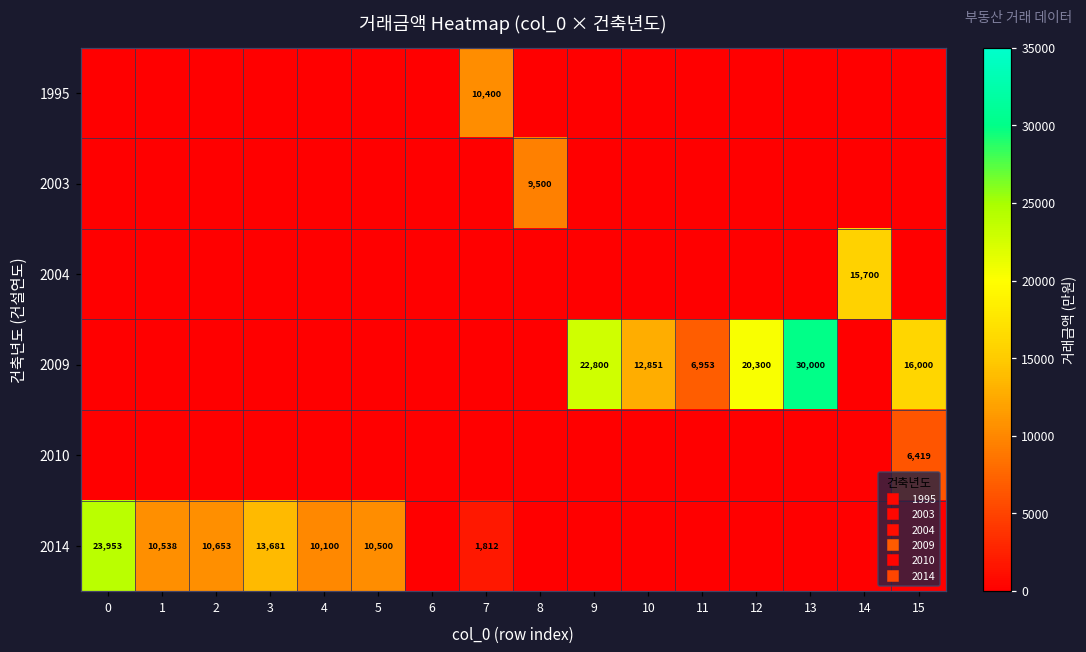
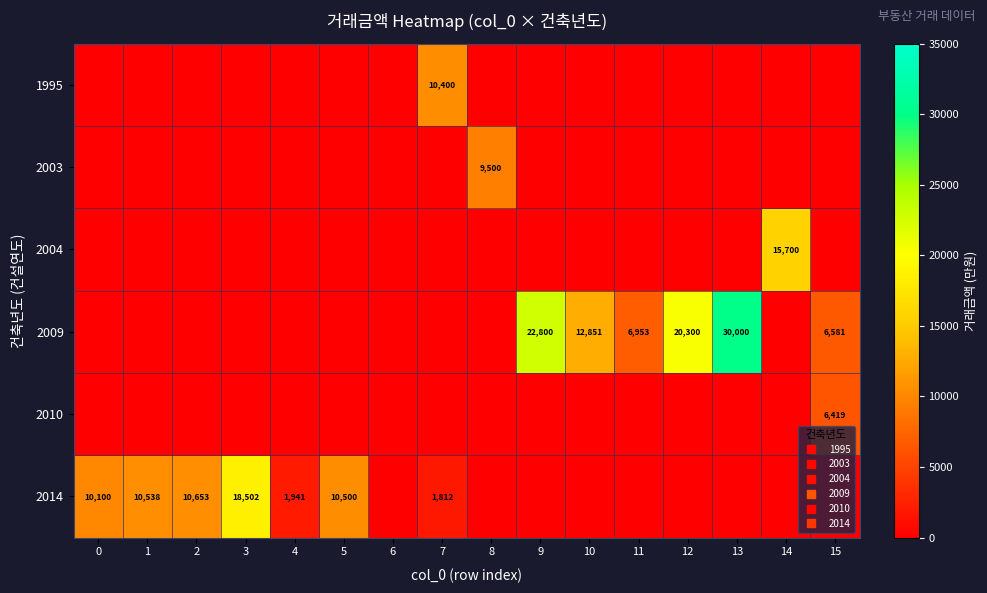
2009, 15: 16,000 -> 6,581
2014, 0: 23,953 -> 10,100
2014, 3: 13,681 -> 18,502
2014, 4: 10,100 -> 1,941
